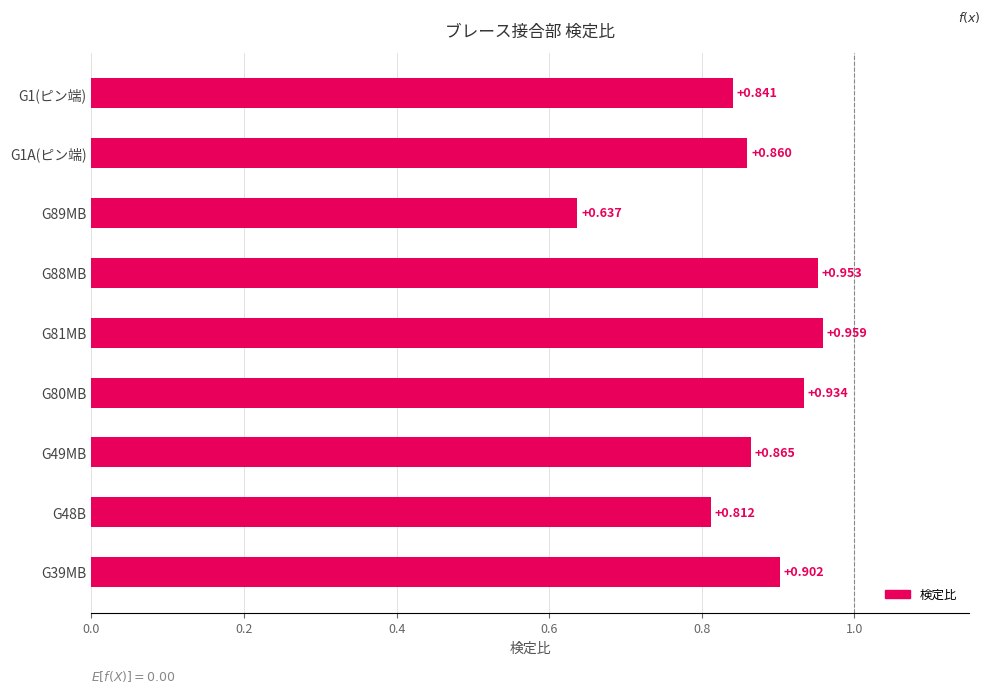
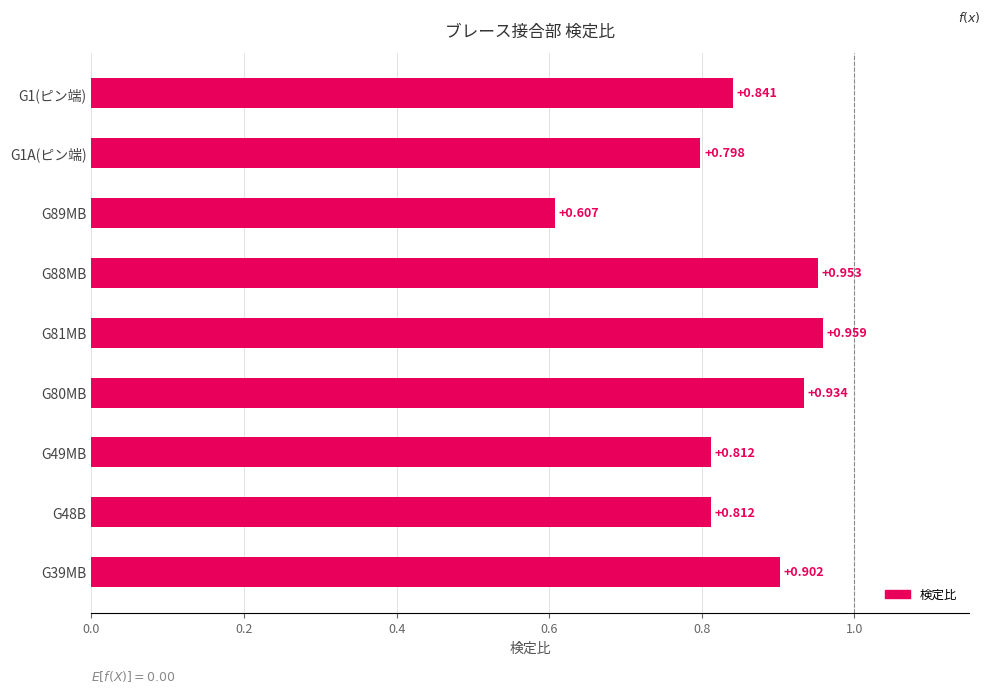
G1A(ピン端): +0.860 -> +0.798
G89MB: +0.637 -> +0.607
G49MB: +0.865 -> +0.812
